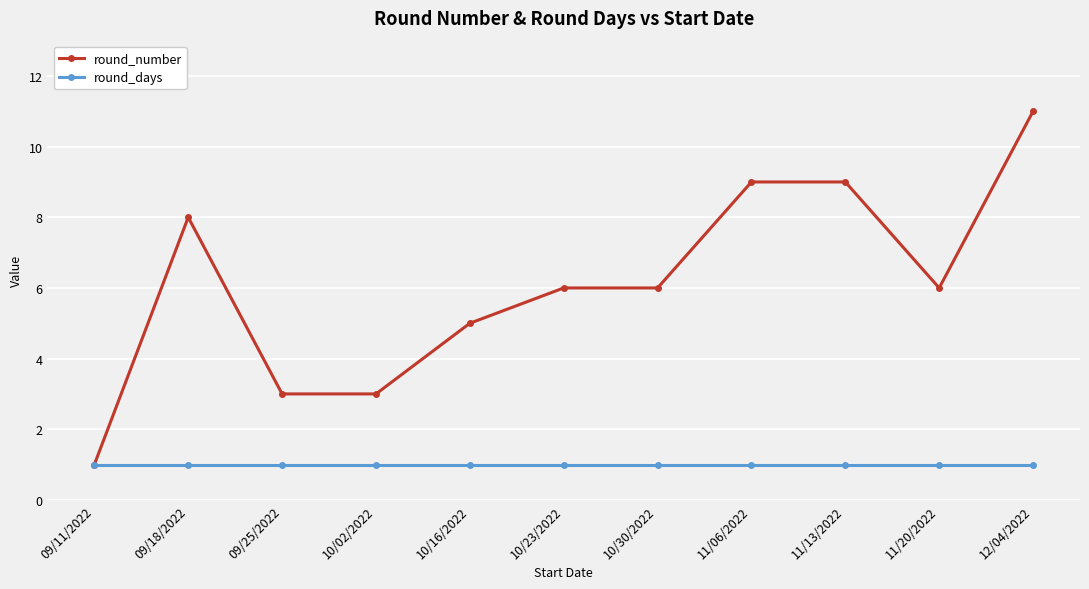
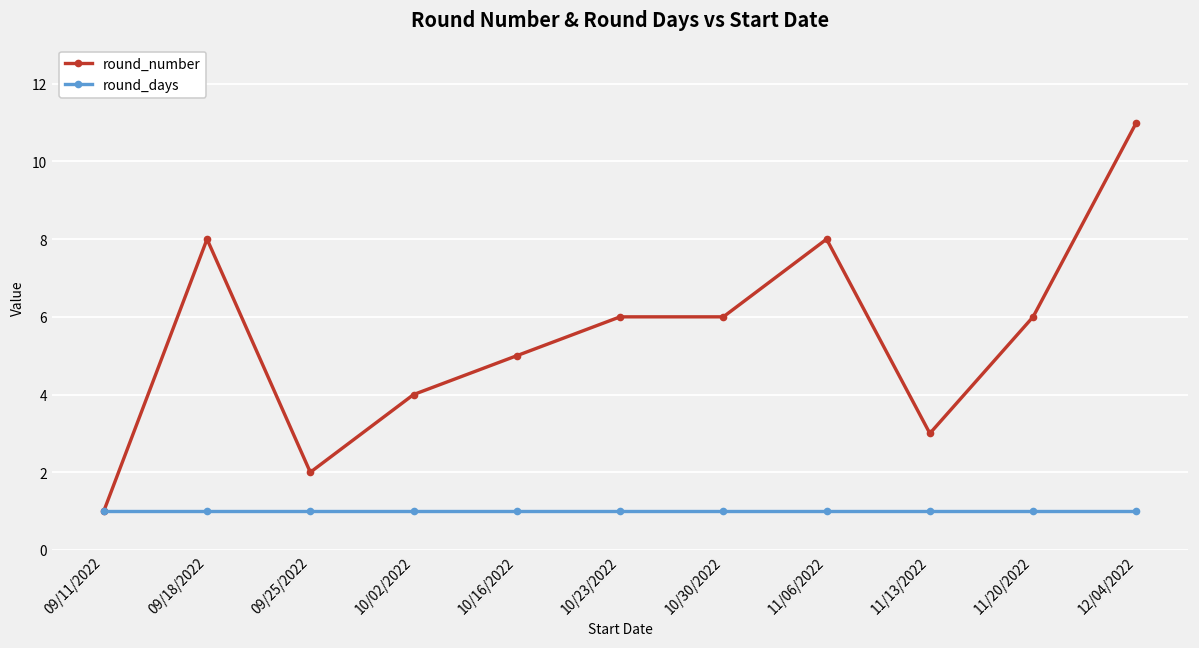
round_number, 09/25/2022: 3 -> 2
round_number, 10/02/2022: 3 -> 4
round_number, 11/06/2022: 9 -> 8
round_number, 11/13/2022: 9 -> 3
